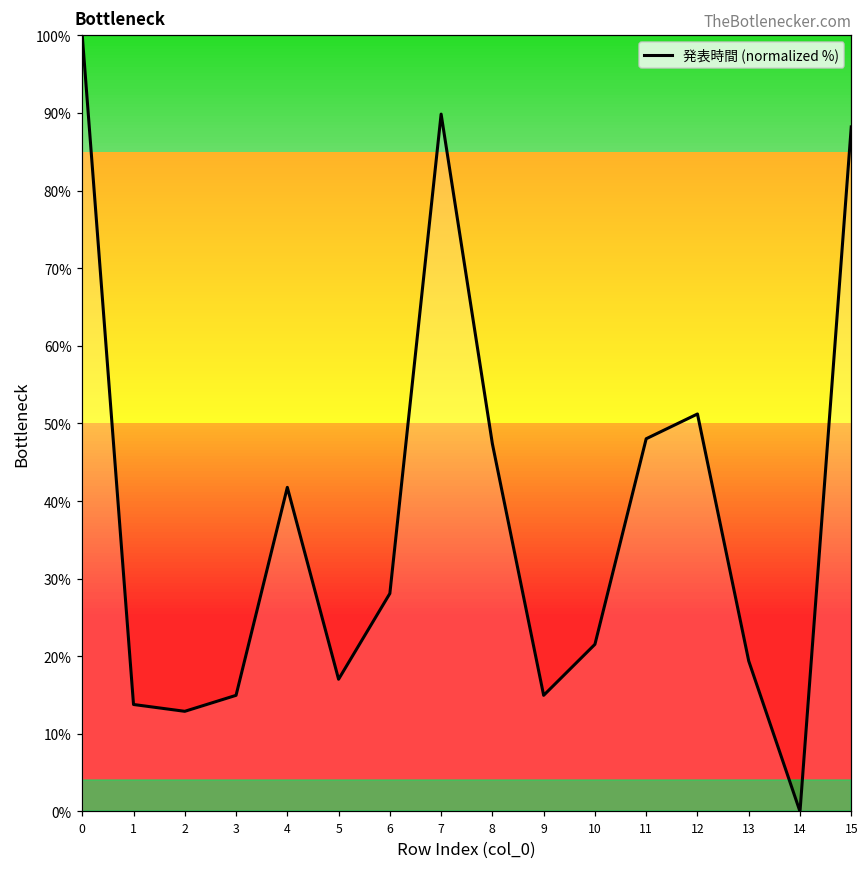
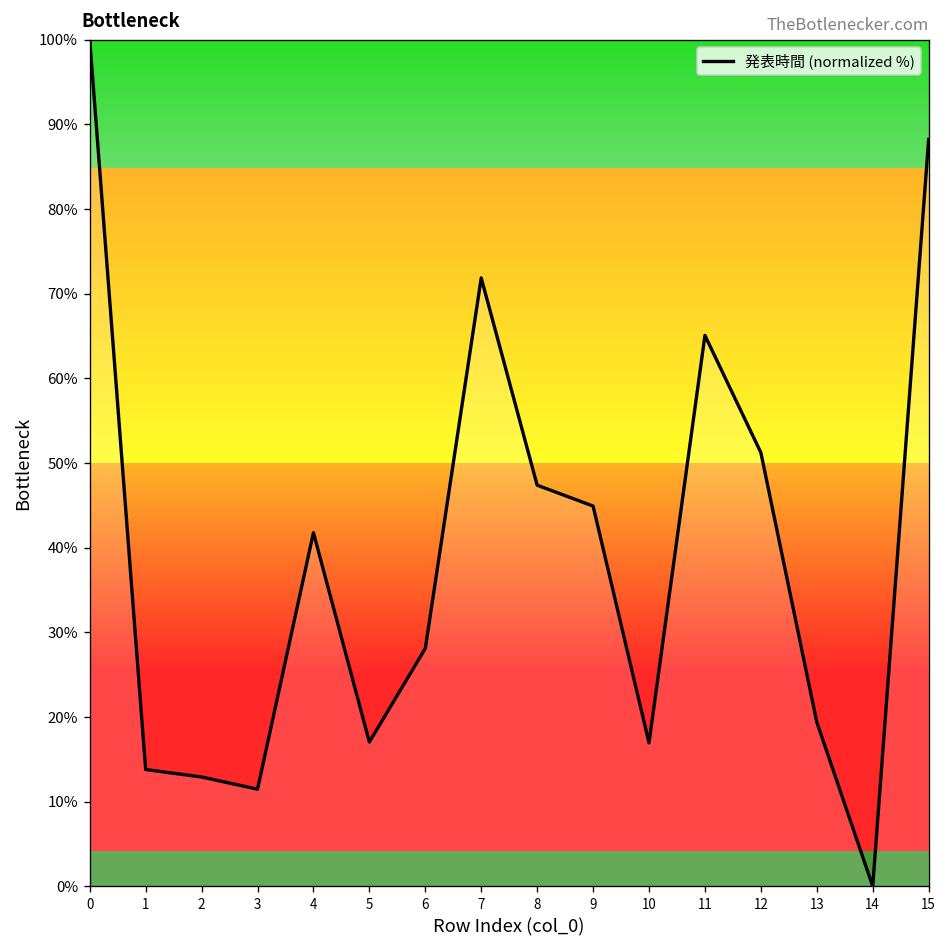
3: 15% -> 11%
7: 90% -> 72%
9: 15% -> 45%
10: 22% -> 17%
11: 48% -> 65%
